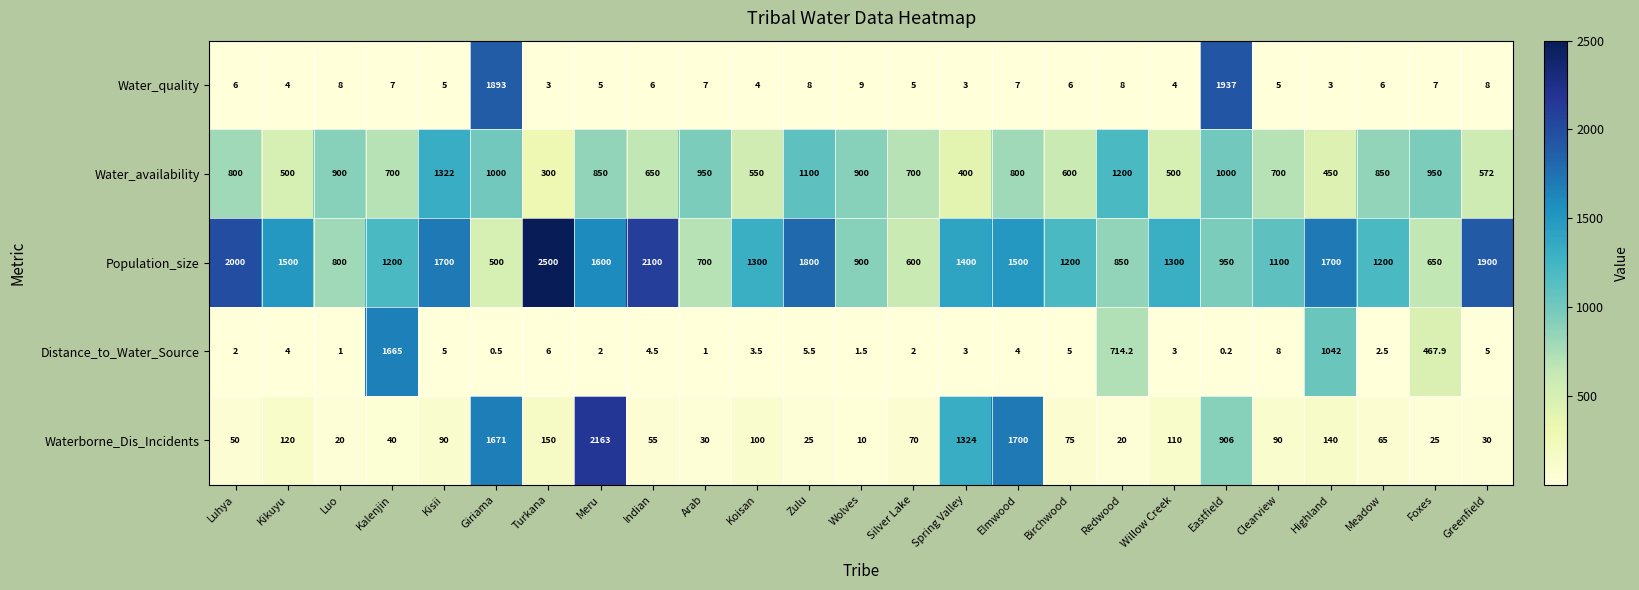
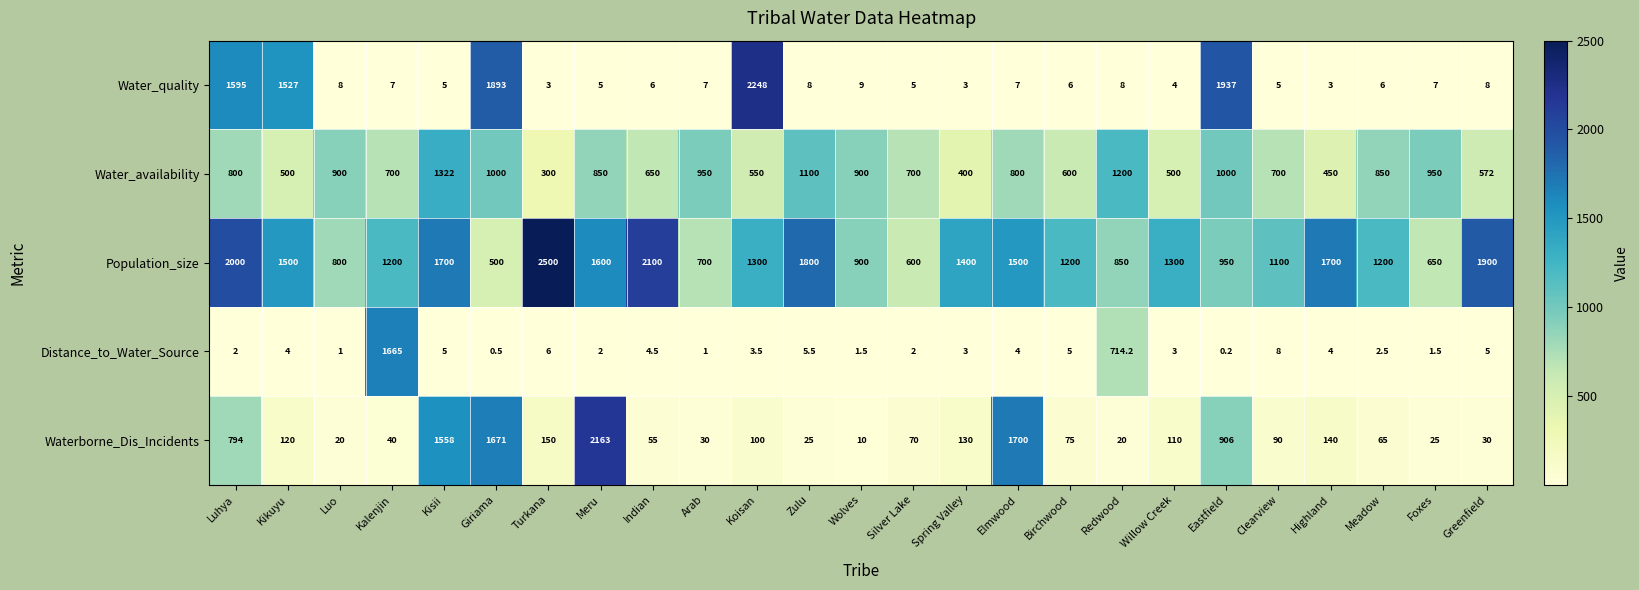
Water_quality, Luhya: 6 -> 1595
Water_quality, Kikuyu: 4 -> 1527
Water_quality, Koisan: 4 -> 2248
Distance_to_Water_Source, Highland: 1042 -> 4
Distance_to_Water_Source, Foxes: 467.9 -> 1.5
Waterborne_Dis_Incidents, Luhya: 50 -> 794
Waterborne_Dis_Incidents, Kisii: 90 -> 1558
Waterborne_Dis_Incidents, Spring Valley: 1324 -> 130
